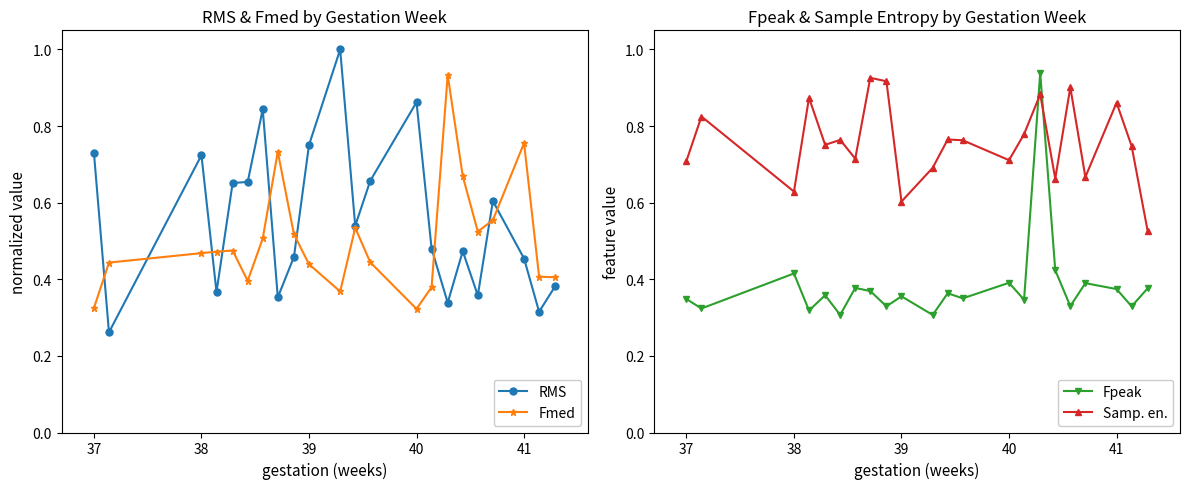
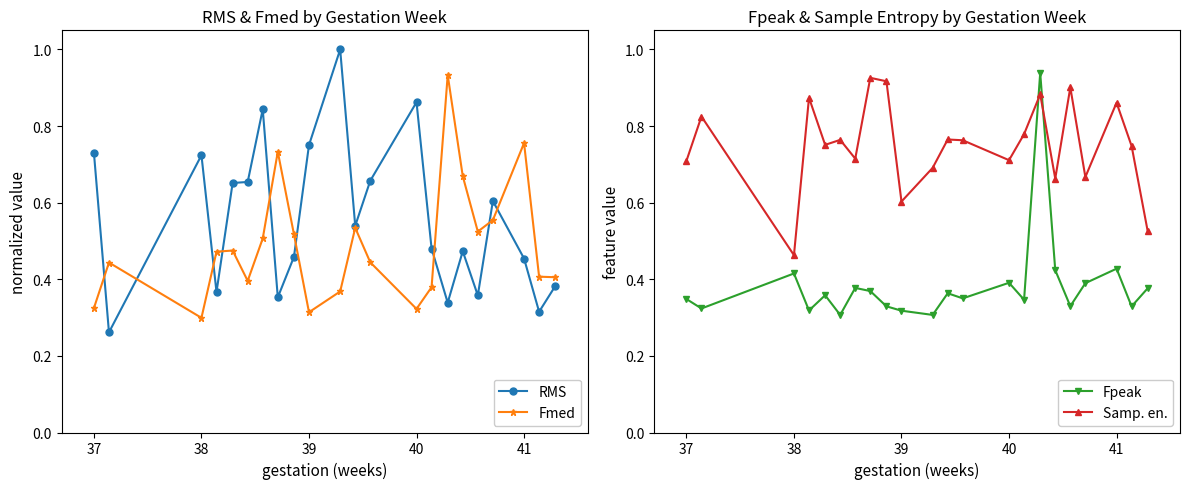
RMS & Fmed by Gestation Week, Fmed, 38: 0.47 -> 0.30
RMS & Fmed by Gestation Week, Fmed, 39: 0.44 -> 0.31
Fpeak & Sample Entropy by Gestation Week, Samp. en., 38: 0.63 -> 0.46
Fpeak & Sample Entropy by Gestation Week, Fpeak, 39: 0.36 -> 0.32
Fpeak & Sample Entropy by Gestation Week, Fpeak, 41: 0.37 -> 0.43
